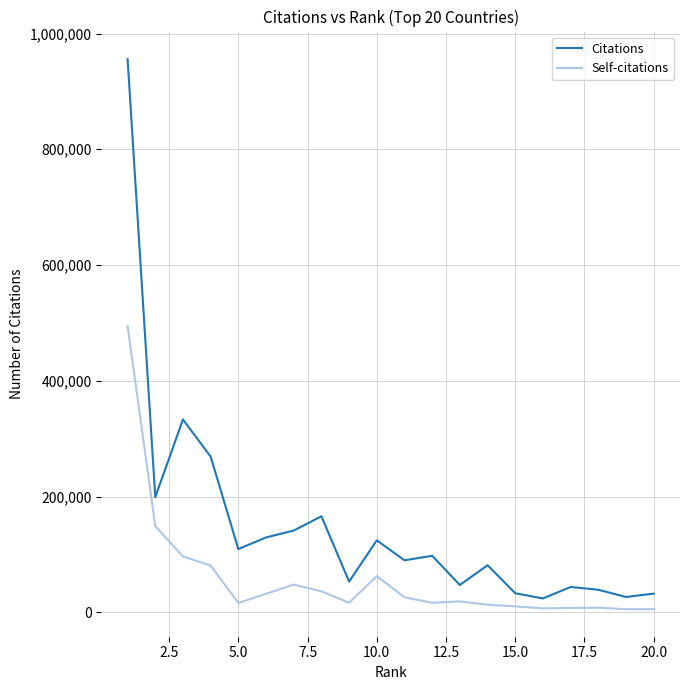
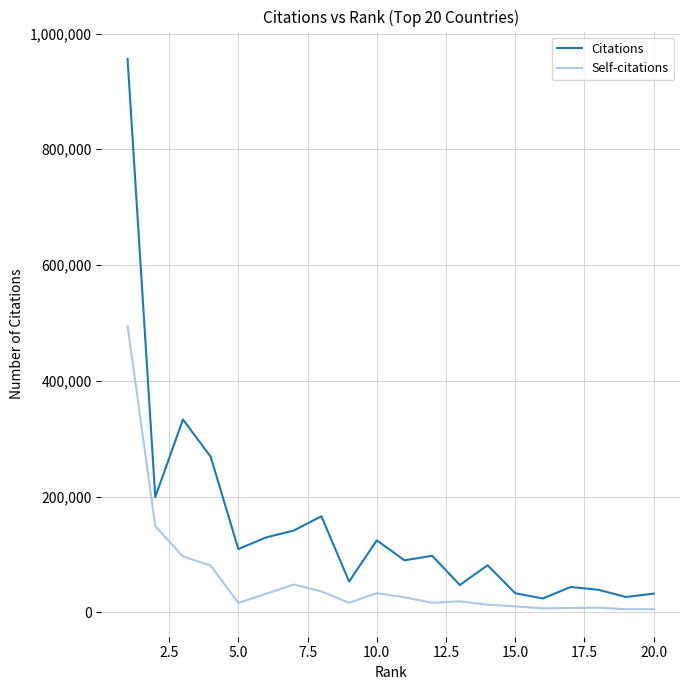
Self-citations, 10.0: 60,000 -> 30,000
